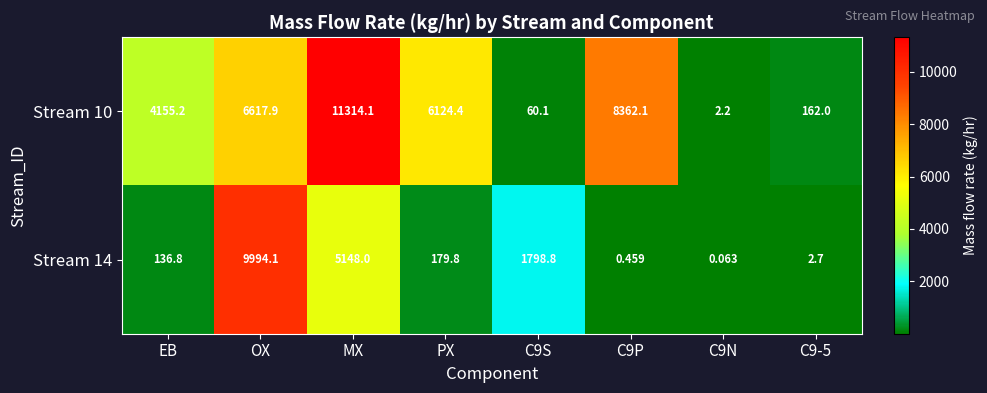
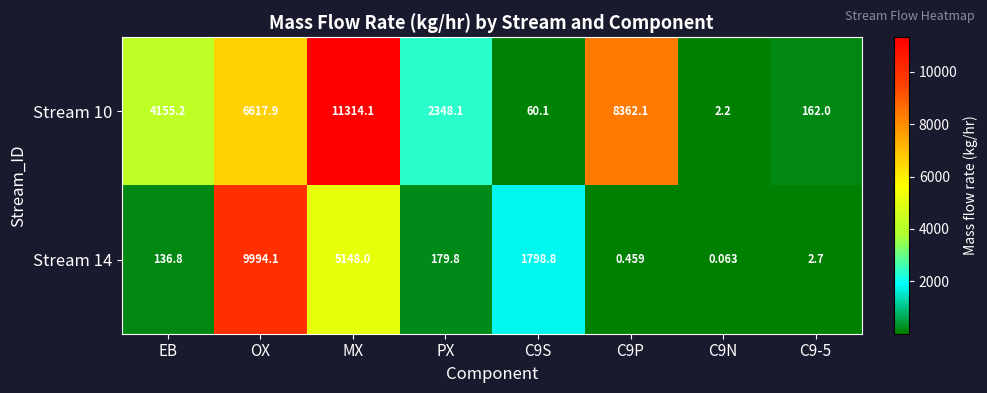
Stream 10, PX: 6124.4 -> 2348.1
